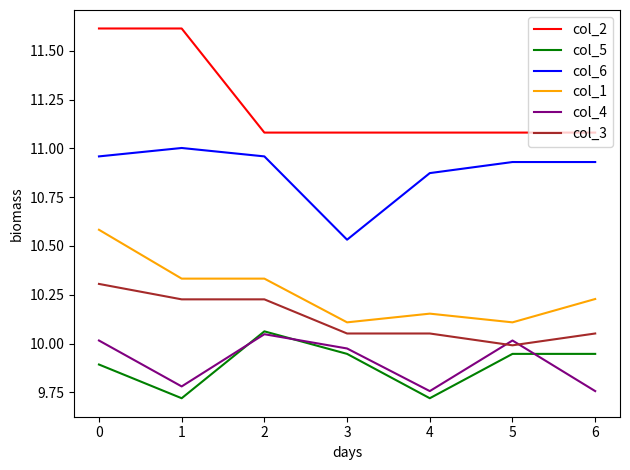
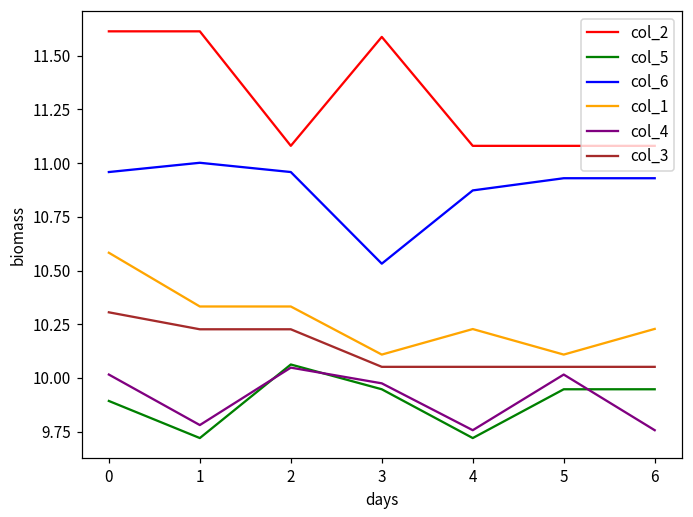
col_2, 3: 11.08 -> 11.59
col_1, 4: 10.15 -> 10.23
col_3, 5: 9.99 -> 10.05
